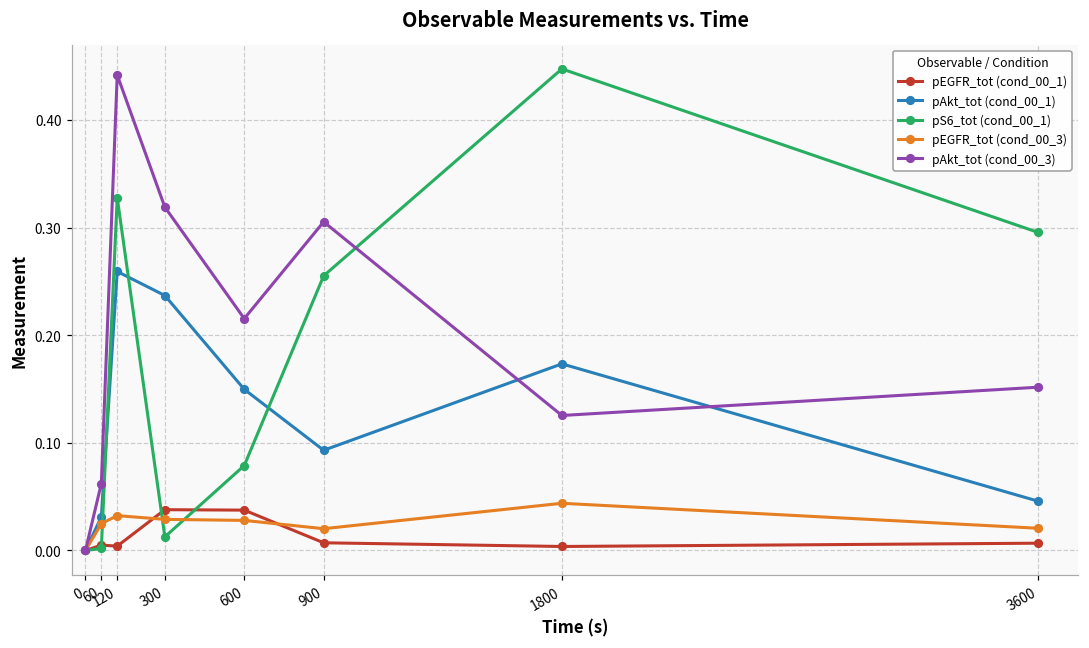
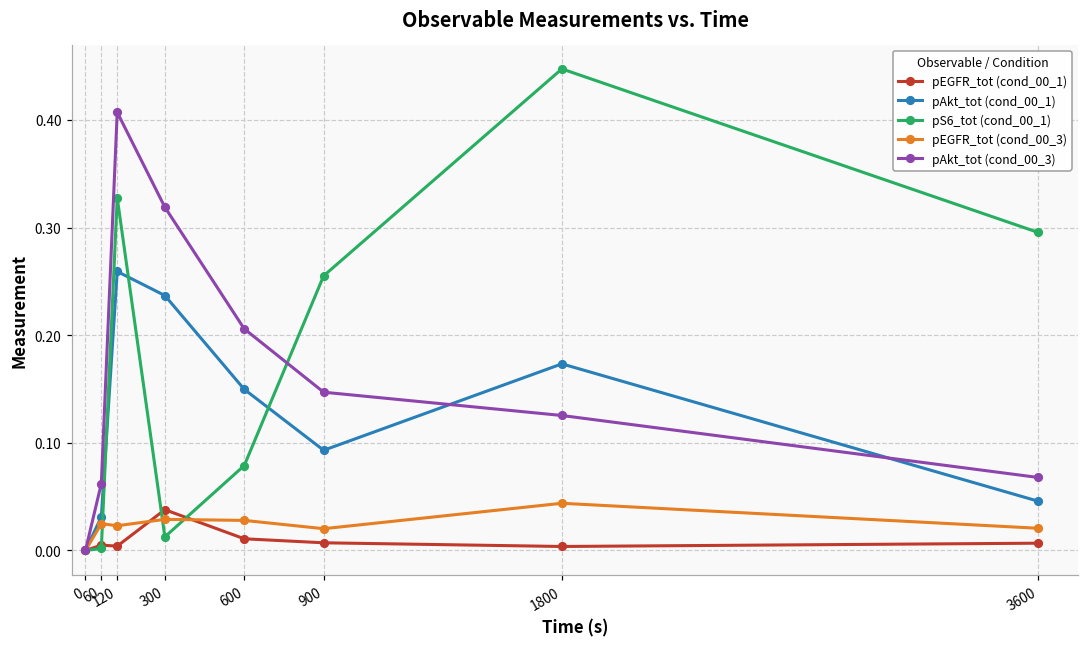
pEGFR_tot (cond_00_3), 120: 0.03 -> 0.02
pAkt_tot (cond_00_3), 120: 0.44 -> 0.41
pEGFR_tot (cond_00_1), 600: 0.04 -> 0.01
pAkt_tot (cond_00_3), 600: 0.22 -> 0.21
pAkt_tot (cond_00_3), 900: 0.31 -> 0.15
pAkt_tot (cond_00_3), 3600: 0.15 -> 0.07
